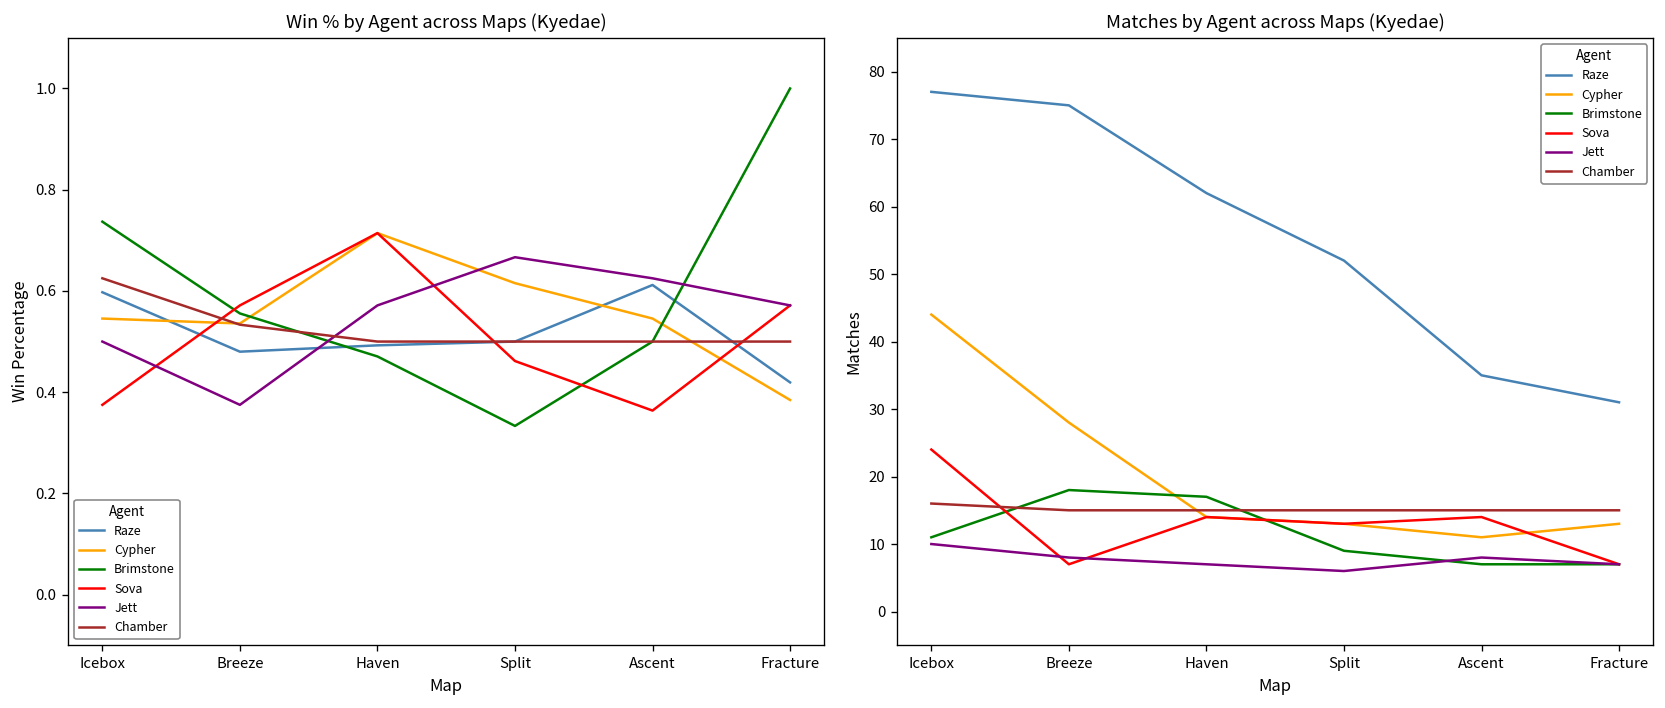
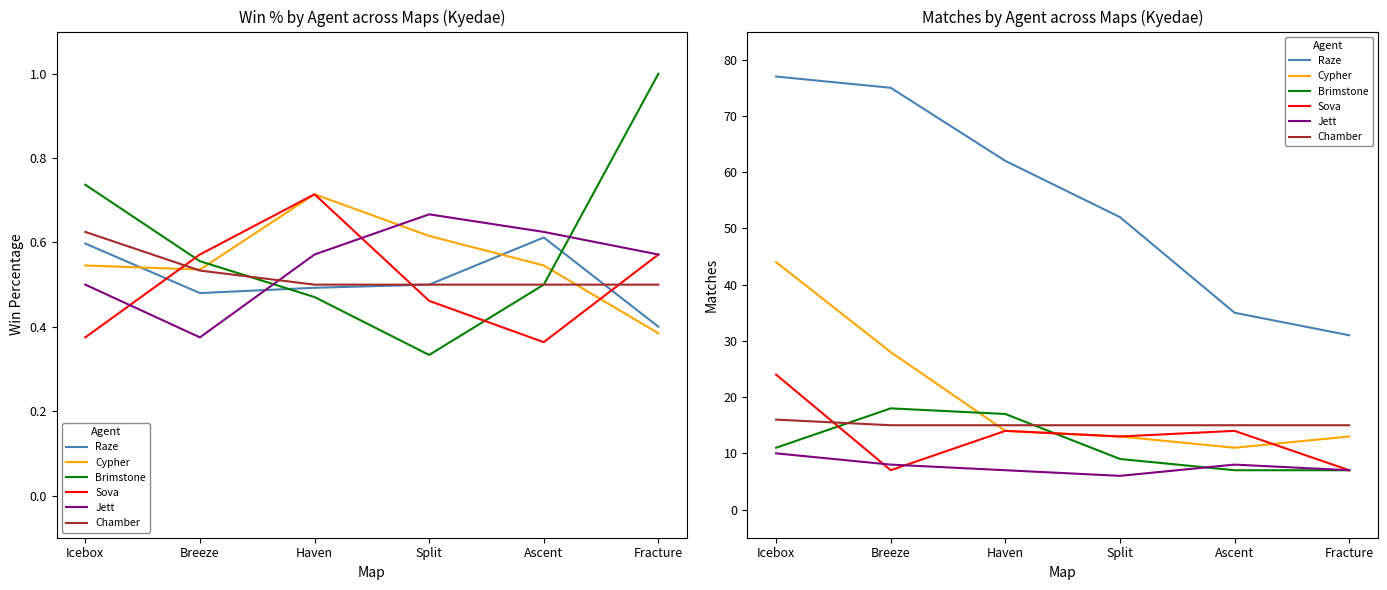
Win % by Agent across Maps (Kyedae), Raze, Fracture: 0.42 -> 0.40
